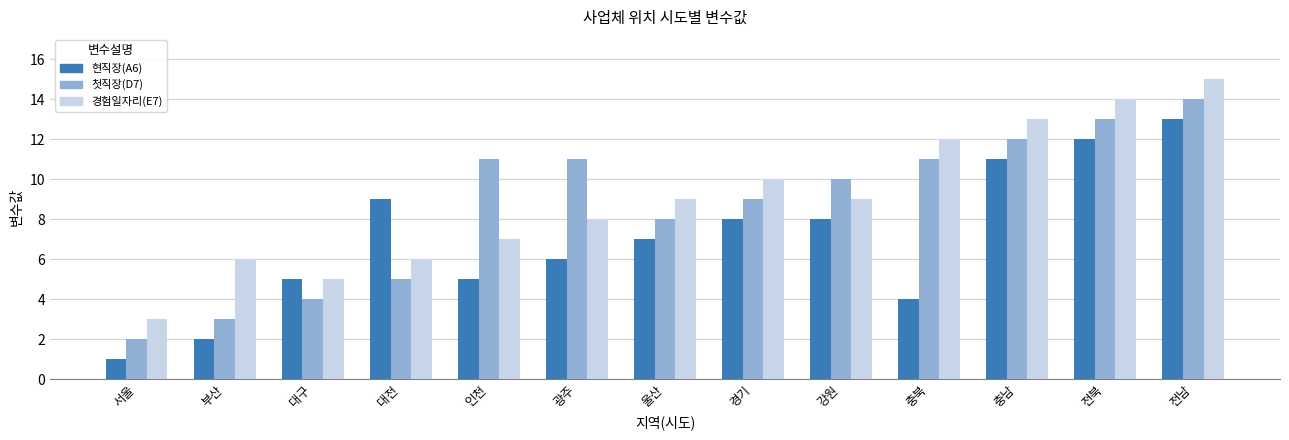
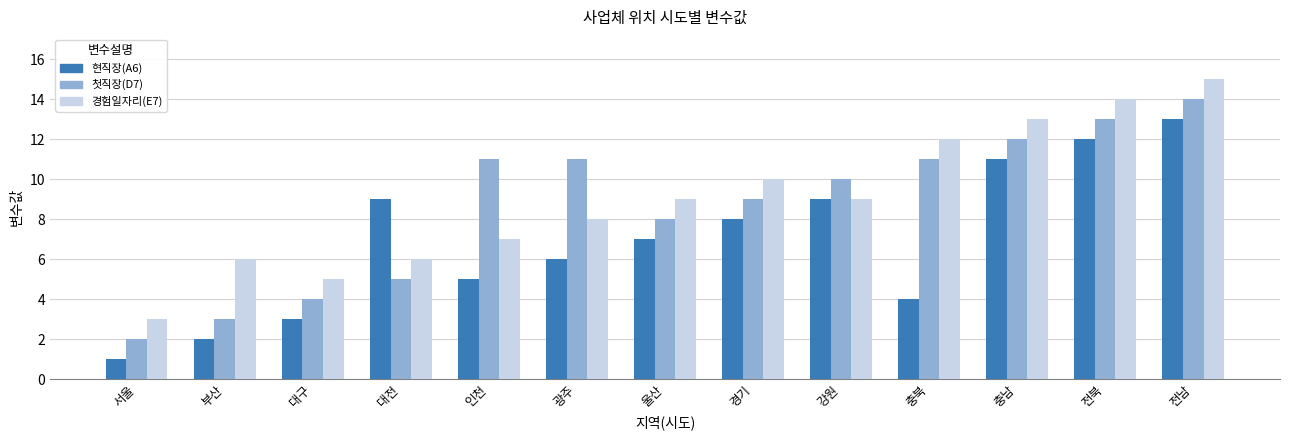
현직장(A6), 대구: 5 -> 3
현직장(A6), 강원: 8 -> 9
